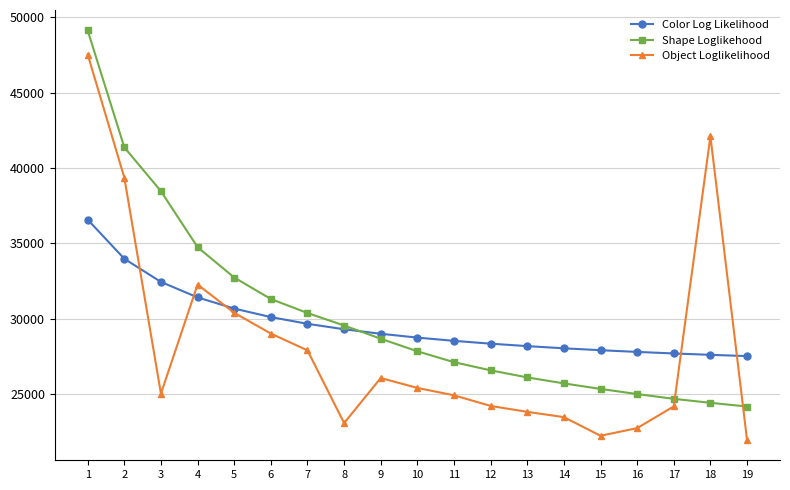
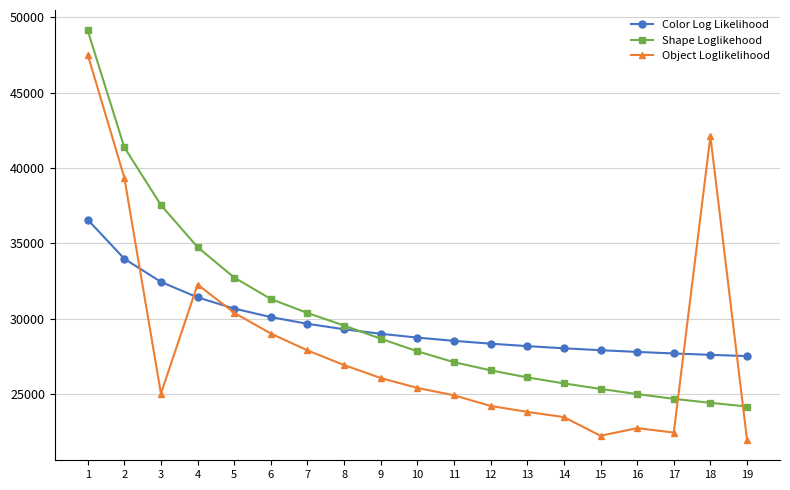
Shape Loglikehood, 3: 38500 -> 37500
Object Loglikelihood, 8: 23100 -> 26900
Object Loglikelihood, 17: 24200 -> 22400
